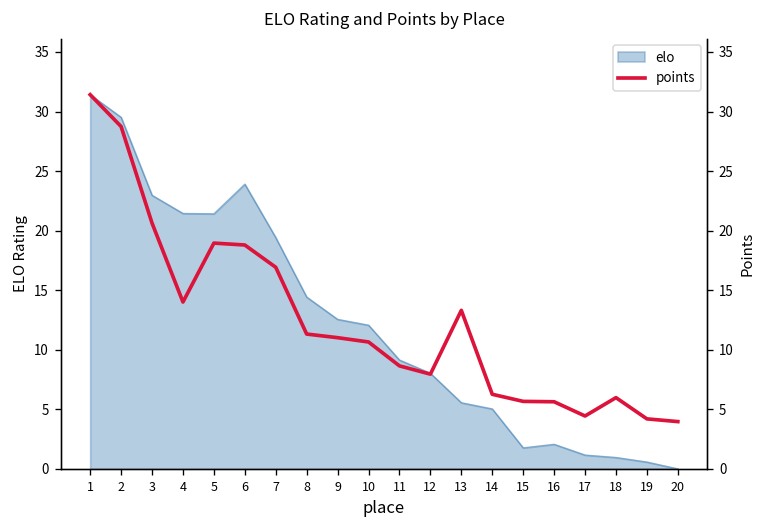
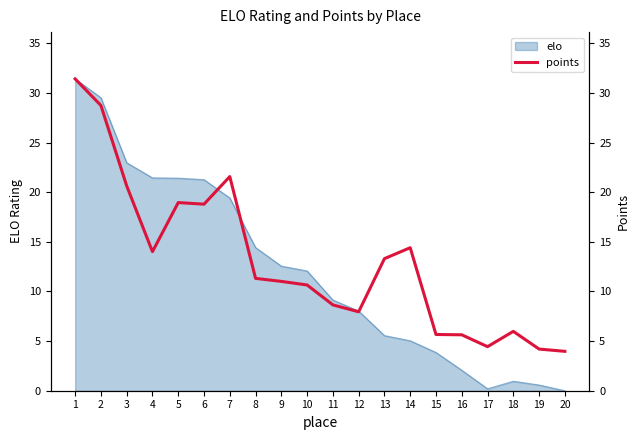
elo, 6: 24 -> 21
elo, 15: 2 -> 4
elo, 17: 1 -> 0
points, 7: 17 -> 22
points, 14: 6 -> 14
